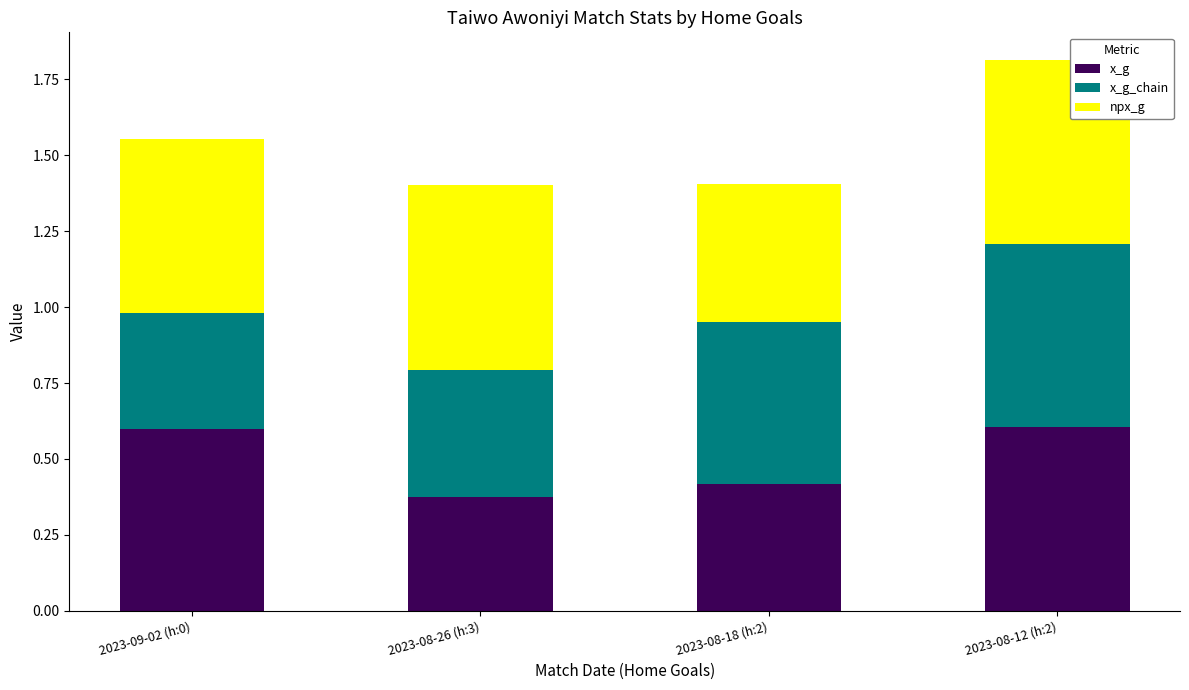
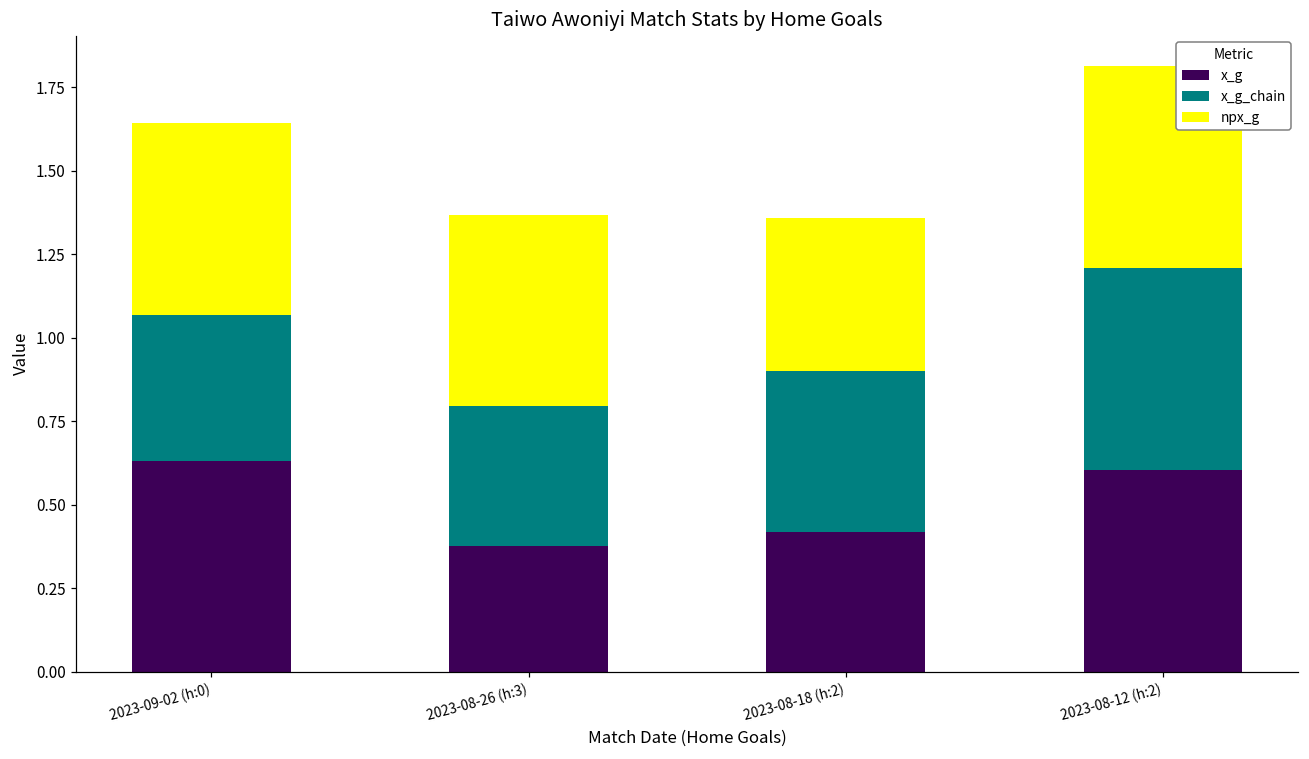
x_g, 2023-09-02 (h:0): 0.60 -> 0.63
x_g_chain, 2023-09-02 (h:0): 0.38 -> 0.44
npx_g, 2023-08-26 (h:3): 0.61 -> 0.57
x_g_chain, 2023-08-18 (h:2): 0.53 -> 0.48
